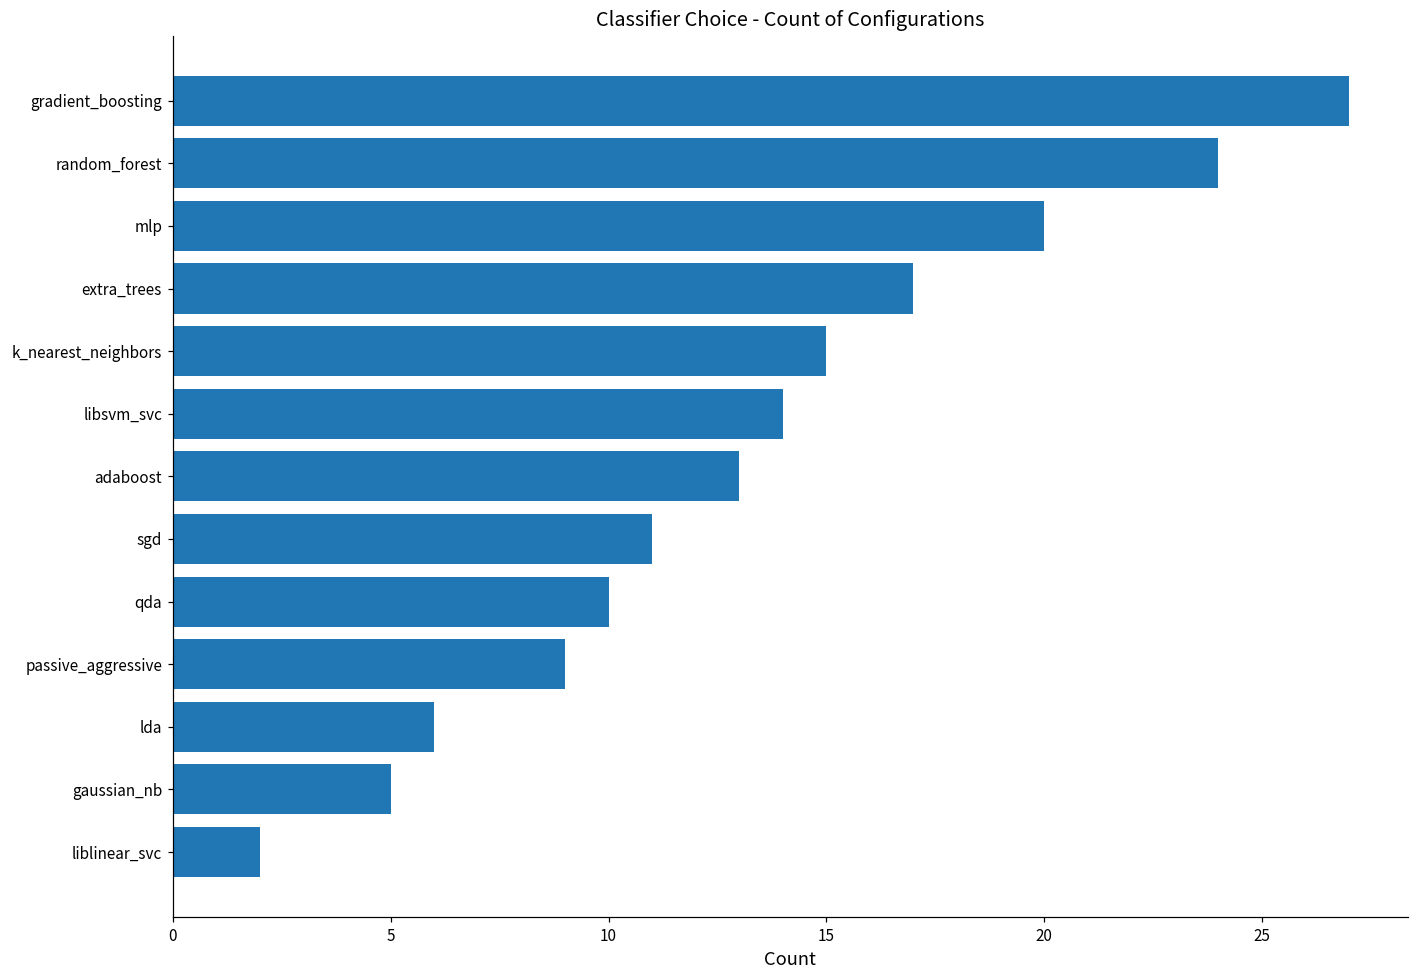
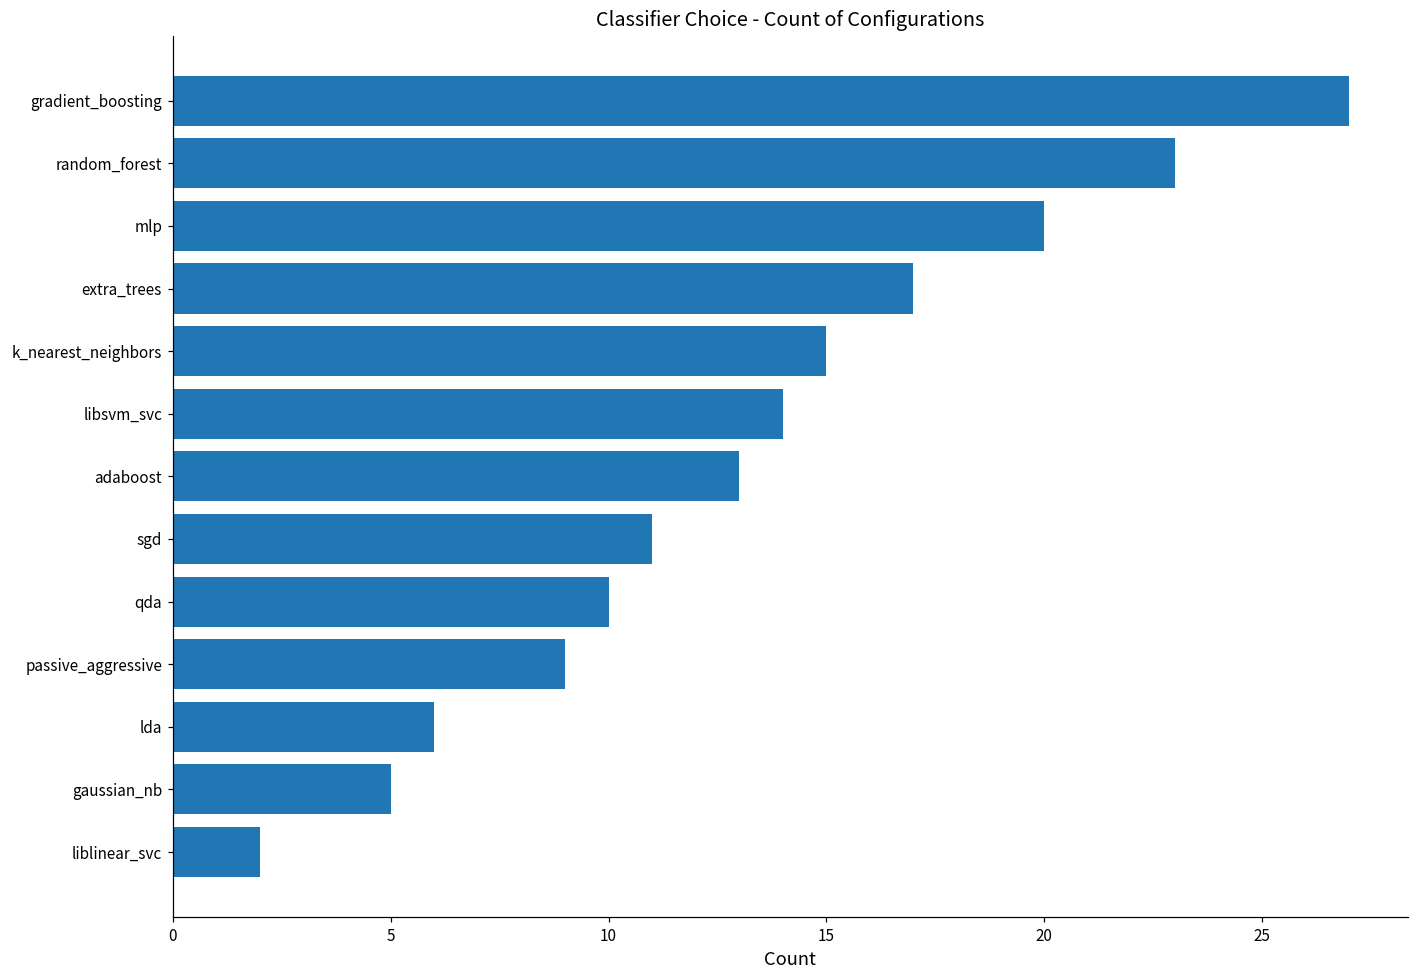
random_forest: 24 -> 23
